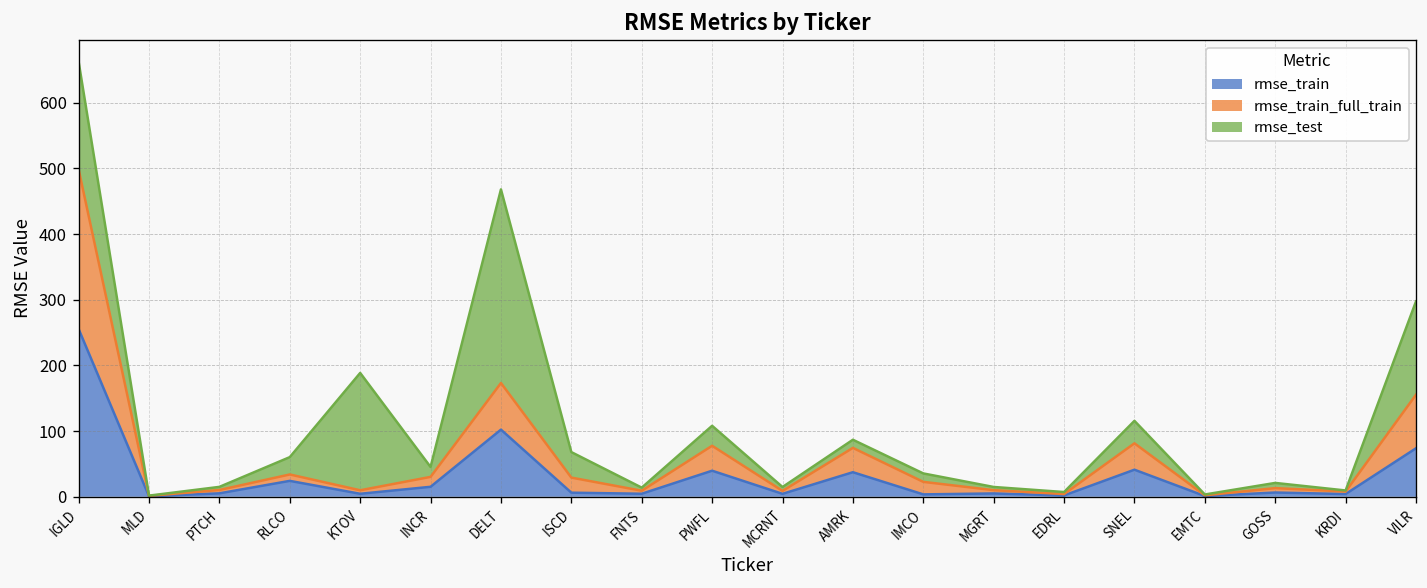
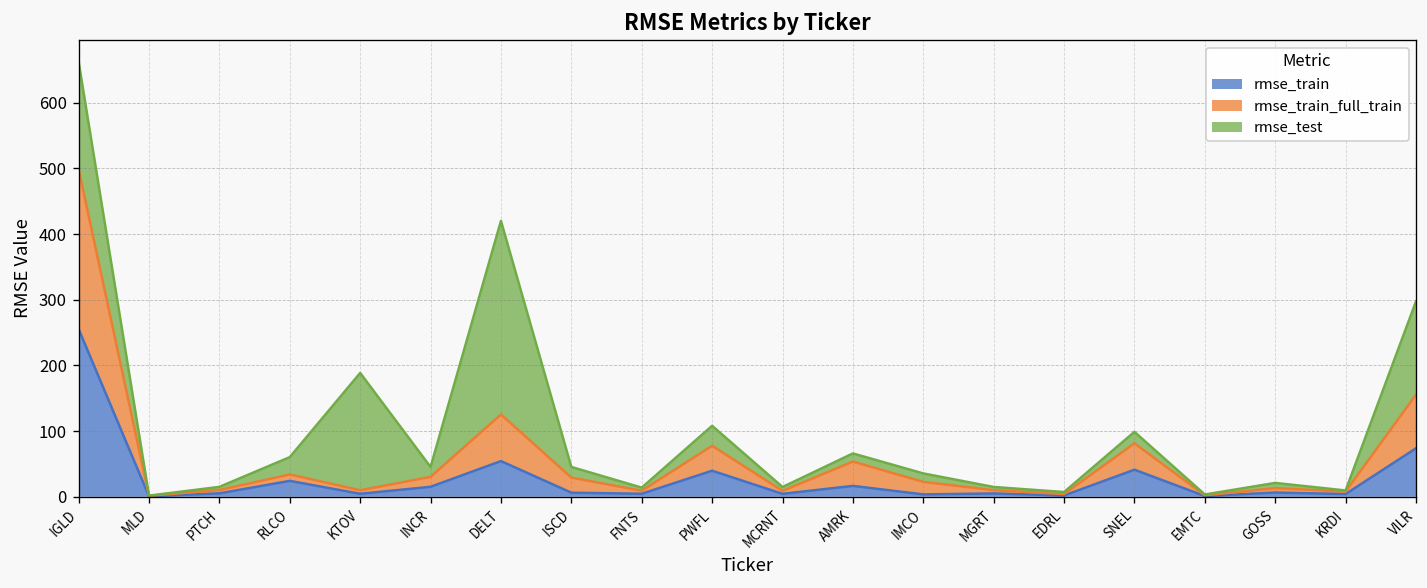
rmse_train, DELT: 100 -> 50
rmse_test, ISCD: 40 -> 20
rmse_train, AMRK: 40 -> 20
rmse_test, SNEL: 30 -> 20
